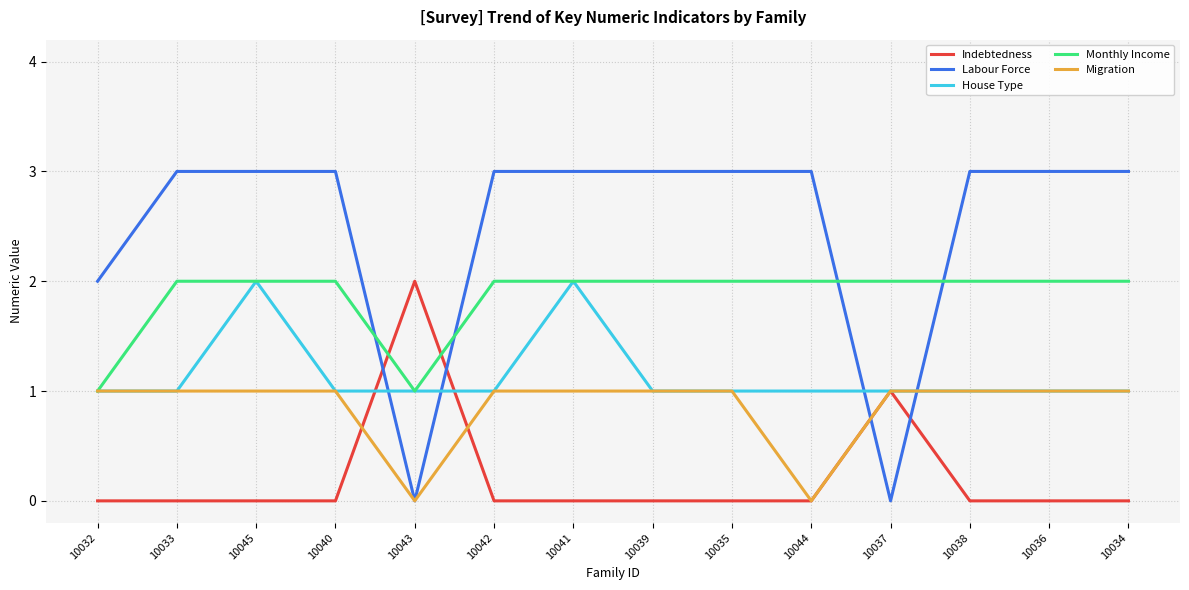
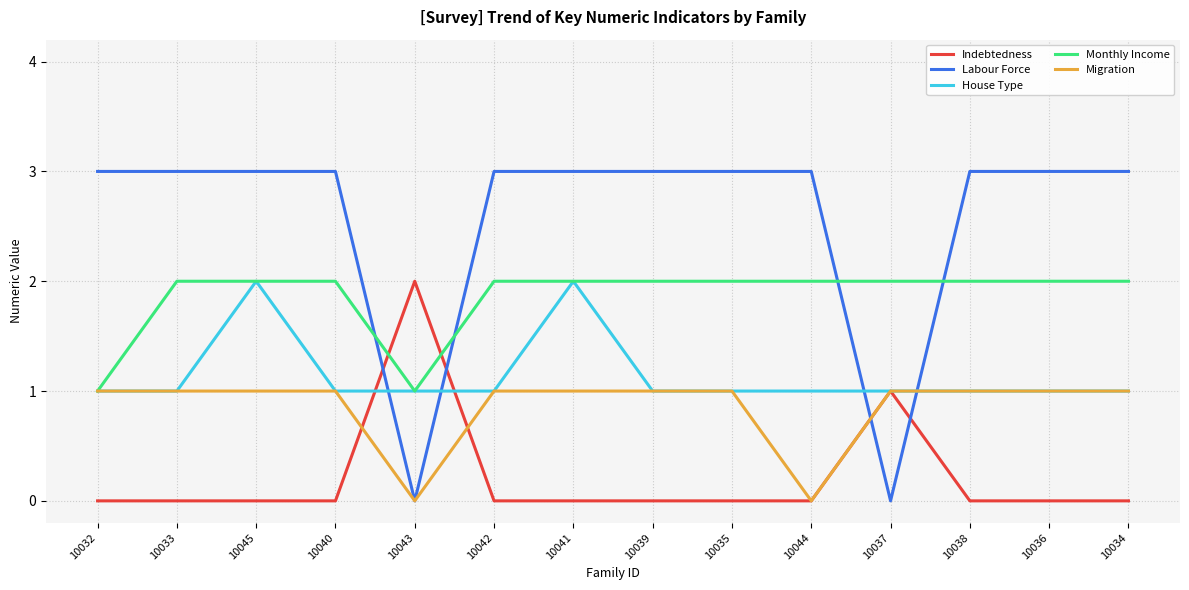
Labour Force, 10032: 2 -> 3
